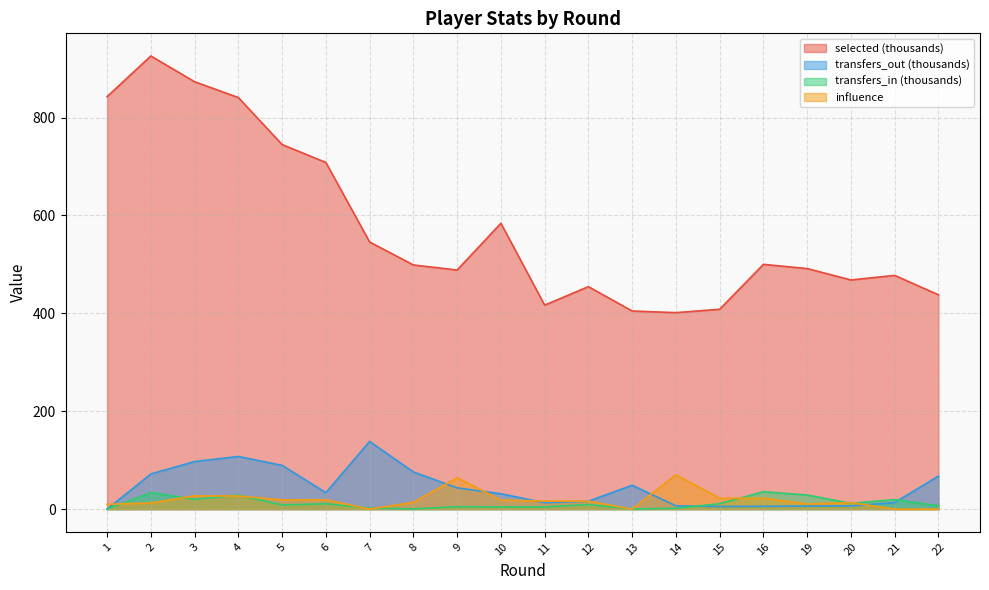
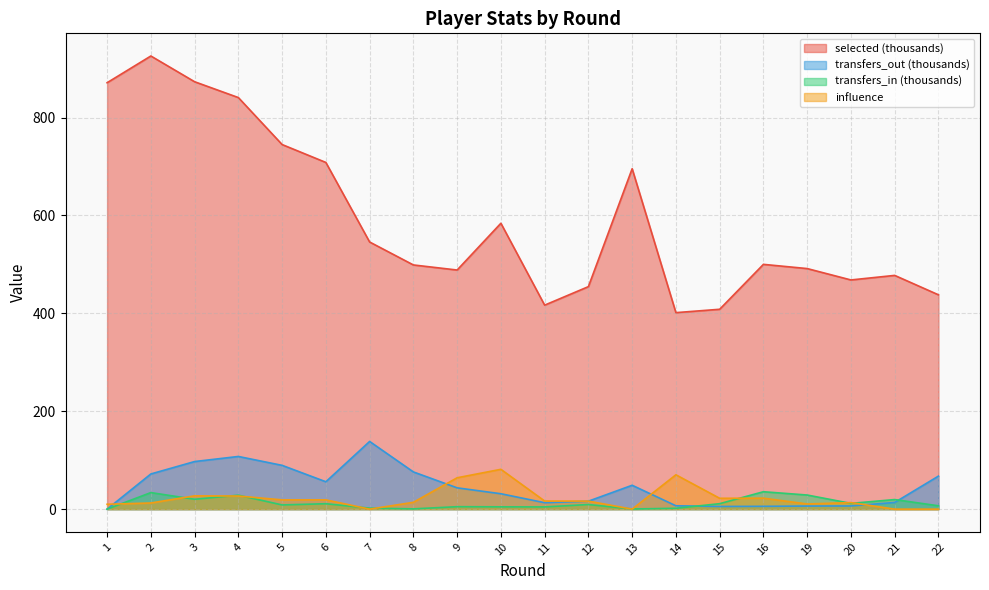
selected (thousands), 1: 840 -> 870
transfers_out (thousands), 6: 30 -> 60
influence, 10: 20 -> 80
selected (thousands), 13: 400 -> 700
